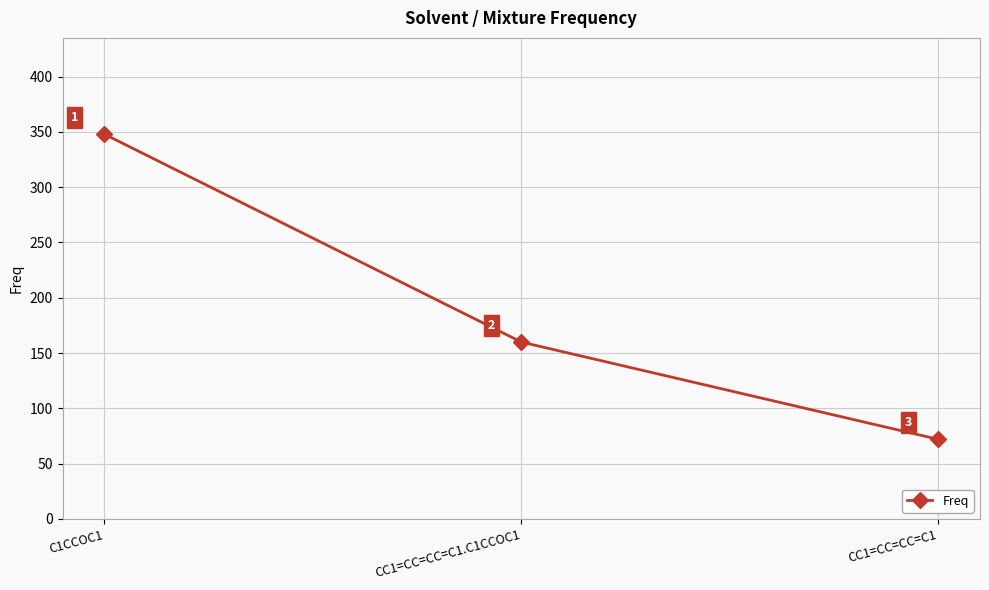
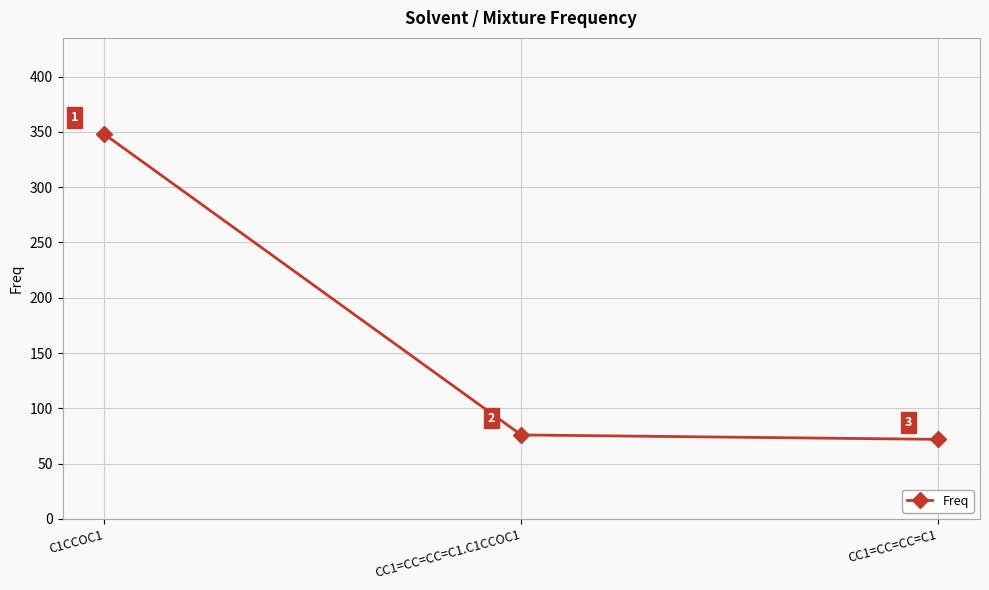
CC1=CC=CC=C1.C1CCOC1: 160 -> 76
